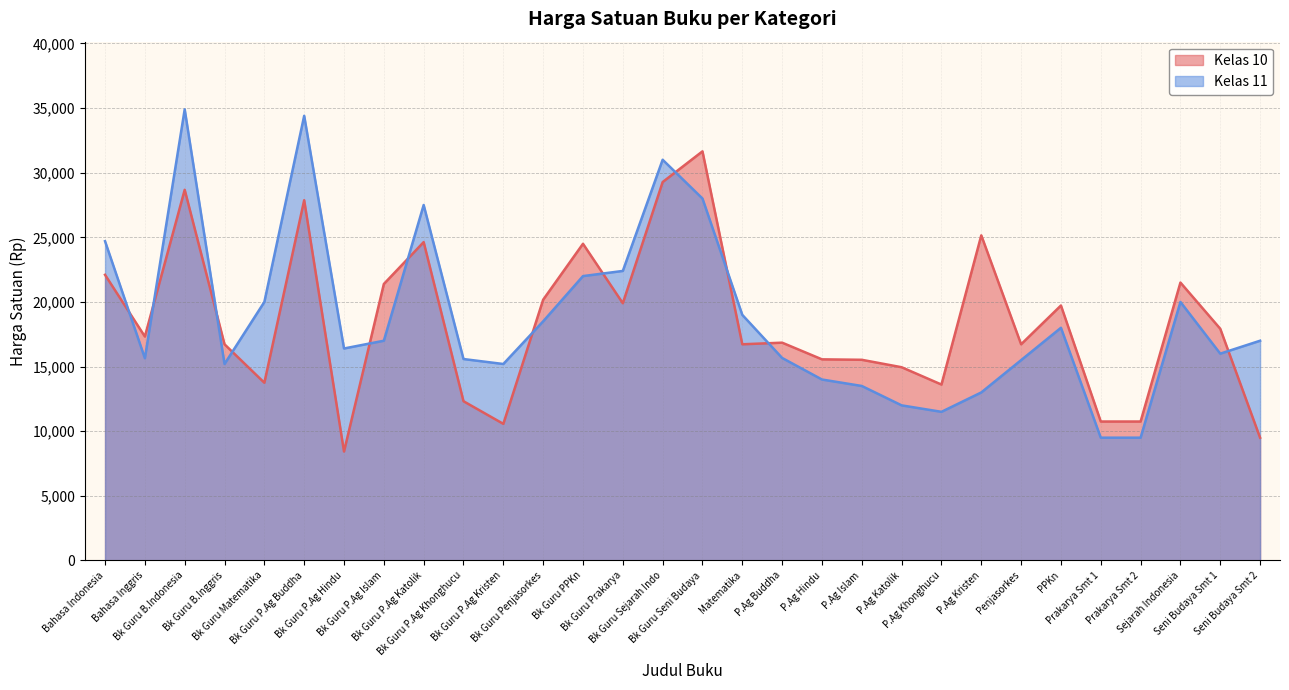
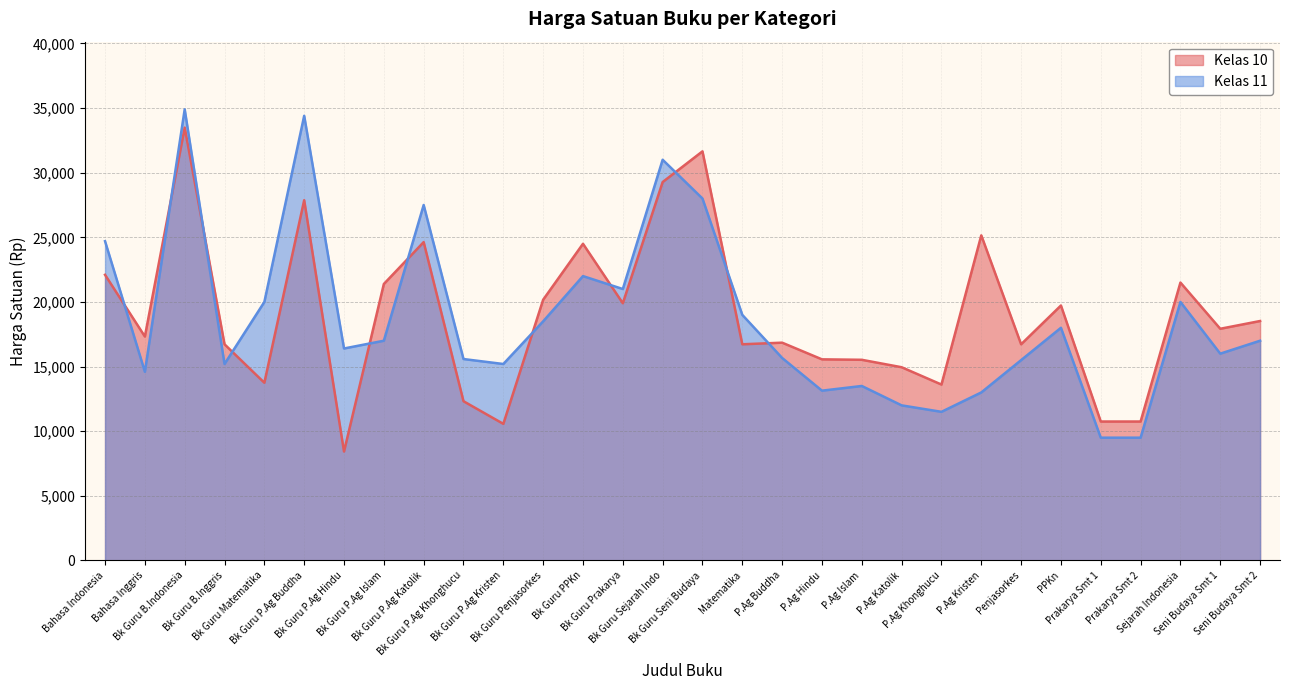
Kelas 11, Bahasa Inggris: 15,600 -> 14,600
Kelas 10, Bk Guru B.Indonesia: 28,700 -> 33,500
Kelas 11, Bk Guru Prakarya: 22,400 -> 21,000
Kelas 11, P.Ag Hindu: 14,000 -> 13,100
Kelas 10, Seni Budaya Smt 2: 9,500 -> 18,500
